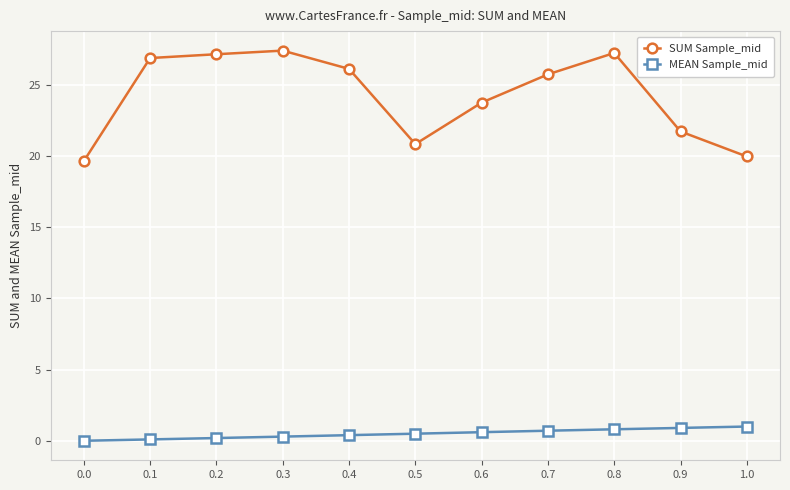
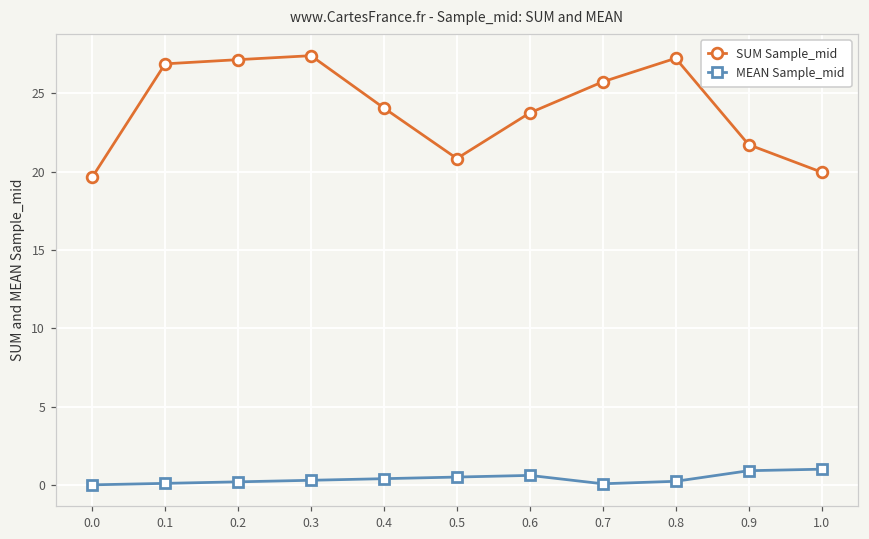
SUM Sample_mid, 0.4: 26.1 -> 24.1
MEAN Sample_mid, 0.7: 0.7 -> 0.1
MEAN Sample_mid, 0.8: 0.8 -> 0.2
